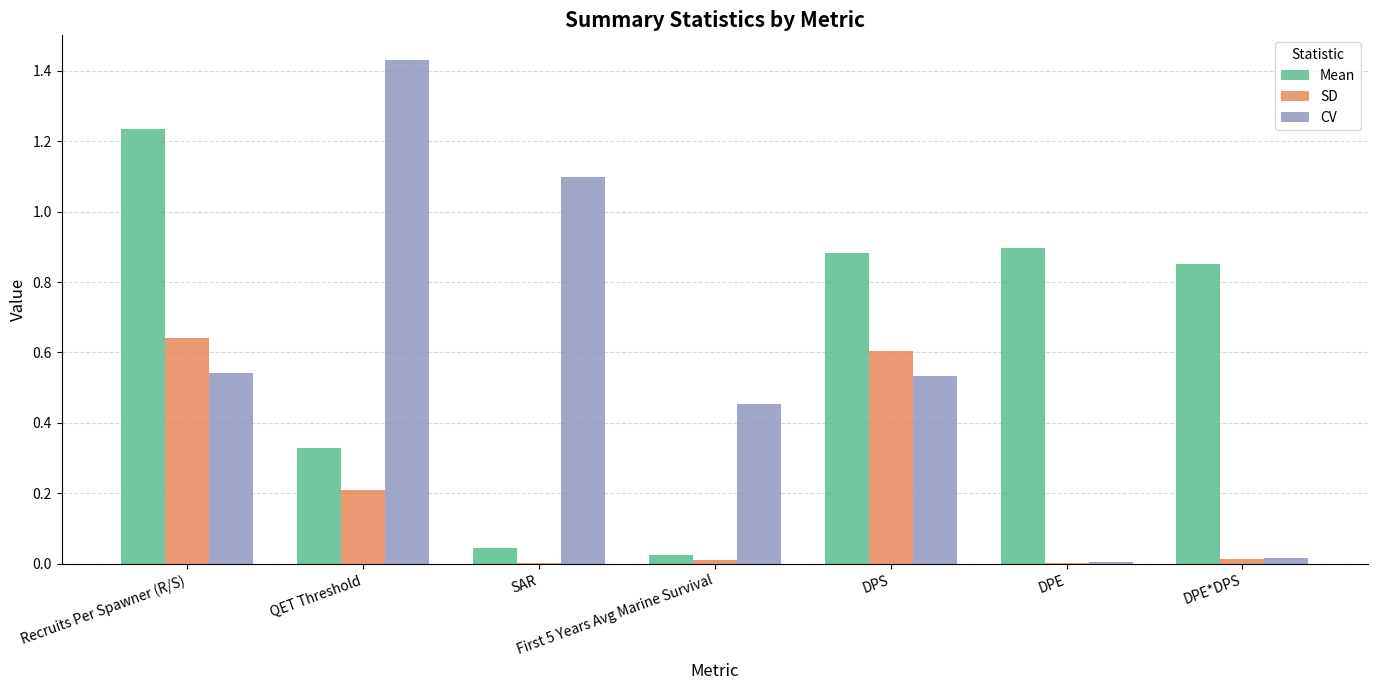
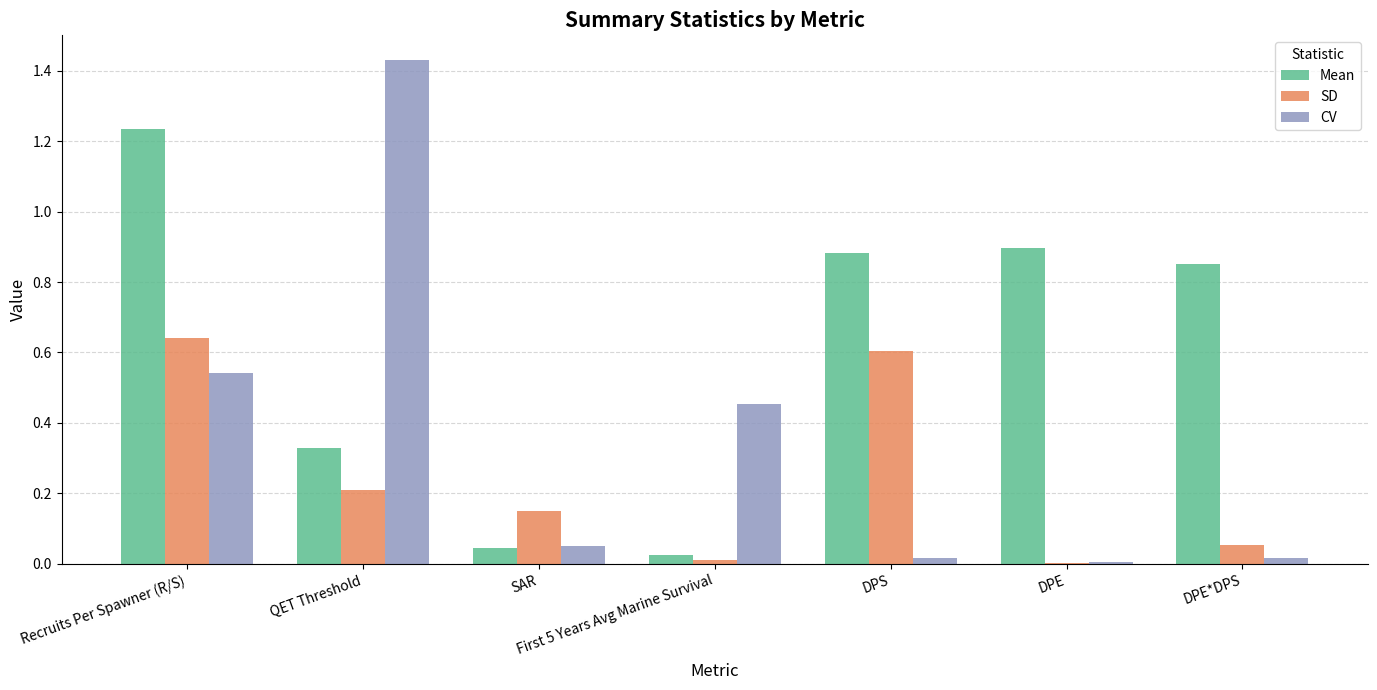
SD, SAR: 0.00 -> 0.15
CV, SAR: 1.10 -> 0.05
CV, DPS: 0.53 -> 0.02
SD, DPE*DPS: 0.01 -> 0.05
